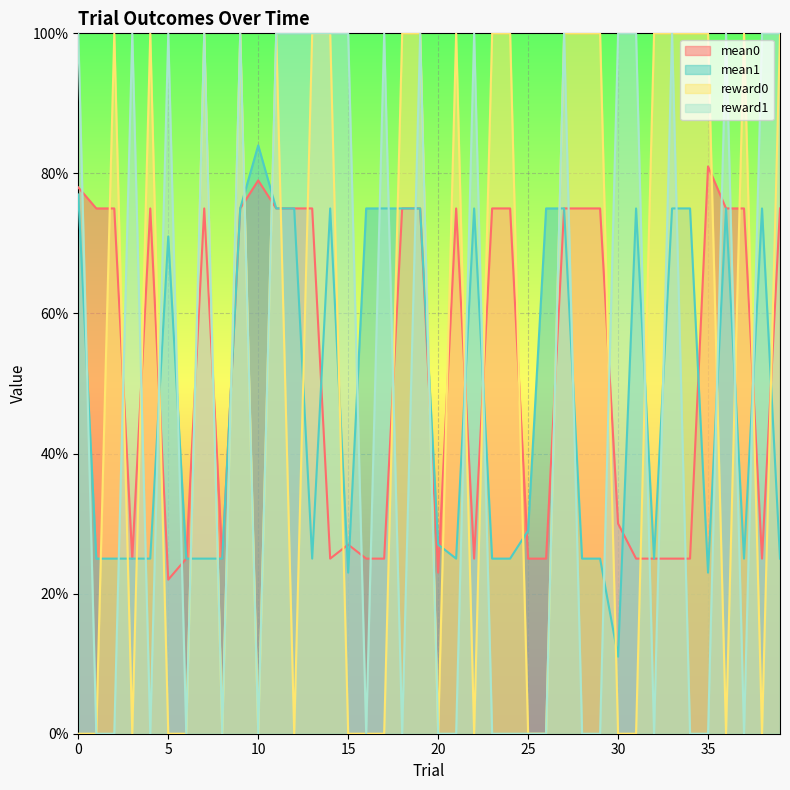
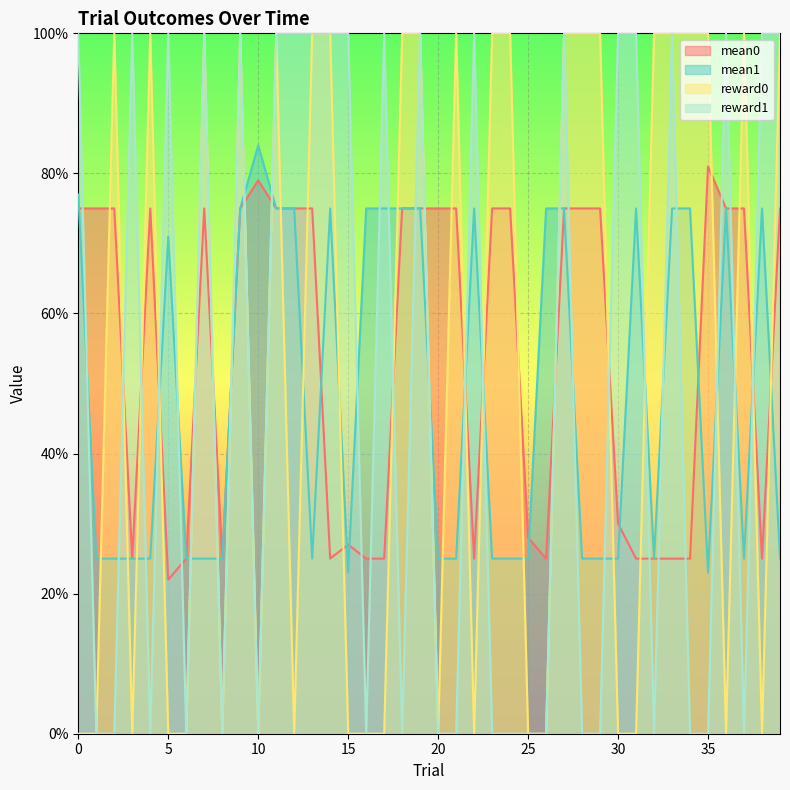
mean0, 0: 78% -> 75%
mean0, 20: 23% -> 75%
mean1, 20: 27% -> 25%
mean0, 25: 25% -> 28%
mean1, 25: 29% -> 25%
mean1, 30: 11% -> 25%
